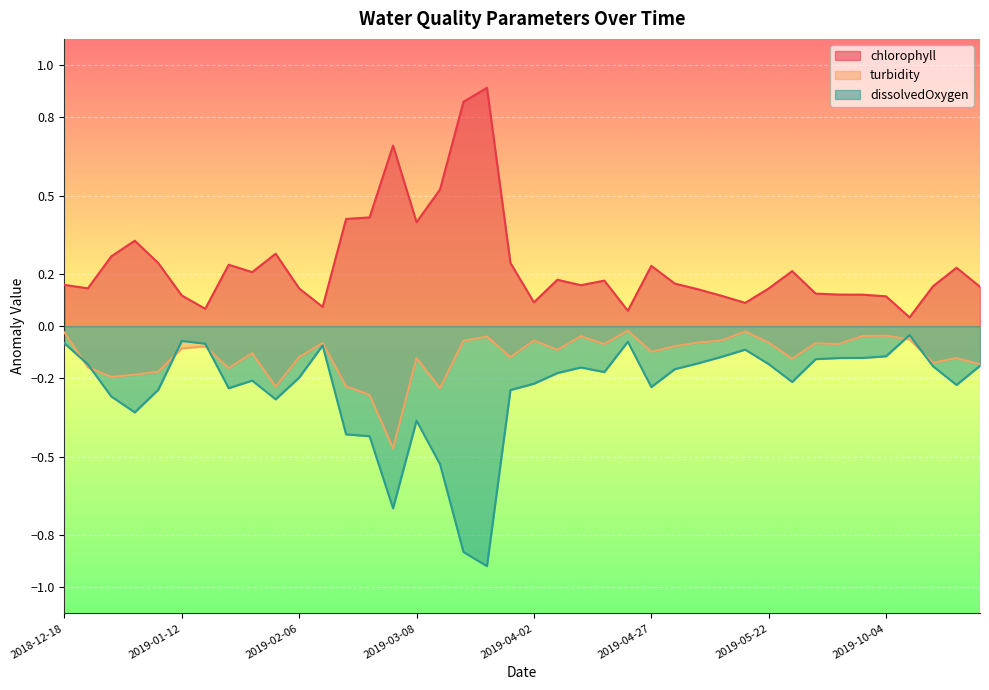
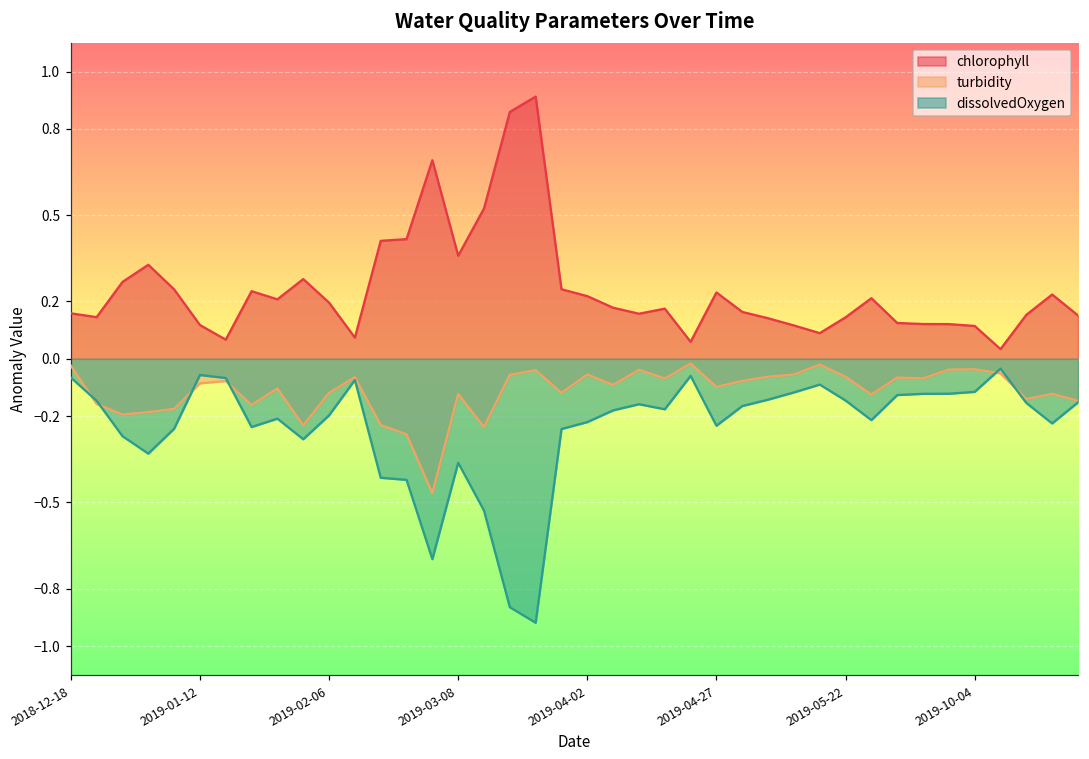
chlorophyll, 2019-02-06: 0.14 -> 0.20
chlorophyll, 2019-03-08: 0.40 -> 0.36
chlorophyll, 2019-04-02: 0.09 -> 0.22
